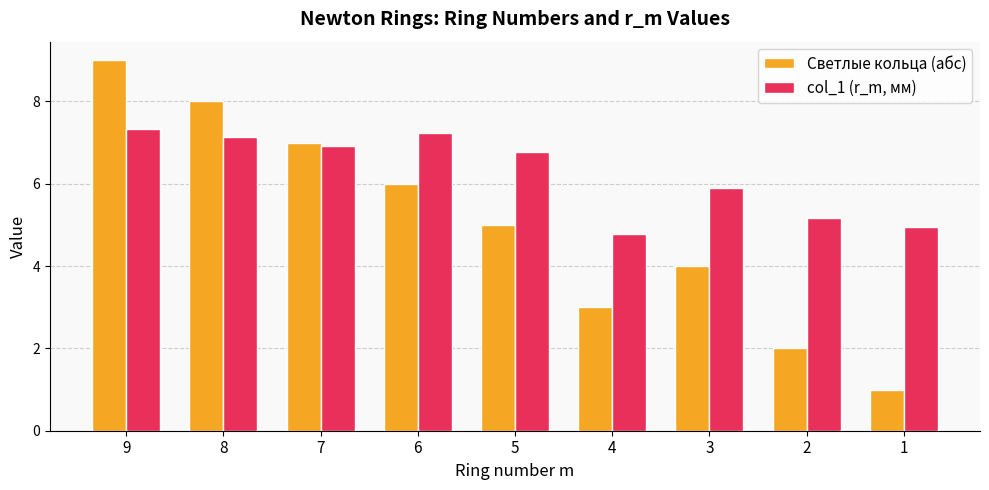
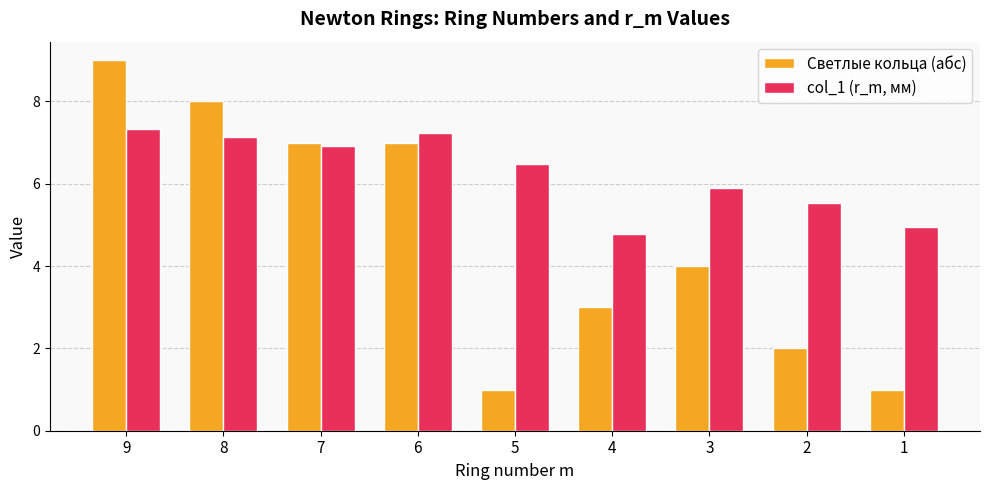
Светлые кольца (абс), 6: 6 -> 7
Светлые кольца (абс), 5: 5 -> 1
col_1 (r_m, мм), 5: 6.8 -> 6.5
col_1 (r_m, мм), 2: 5.2 -> 5.5
